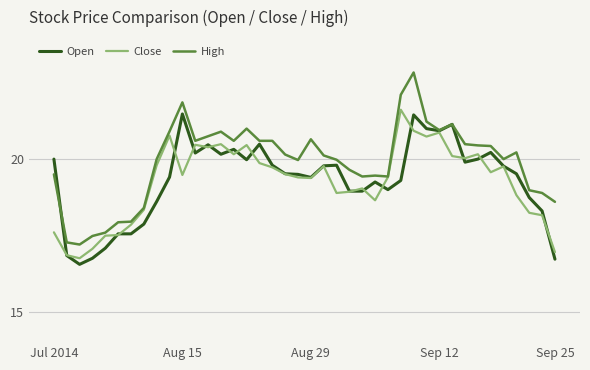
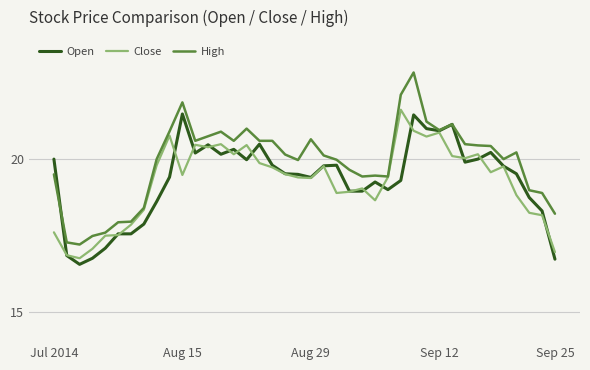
High, Sep 25: 18.6 -> 18.2
